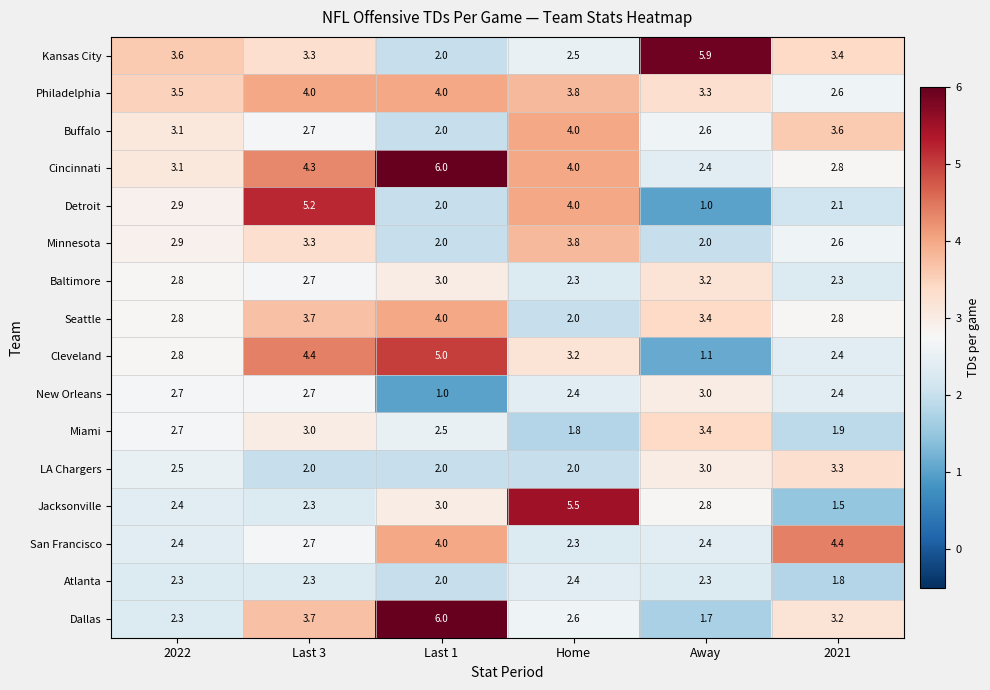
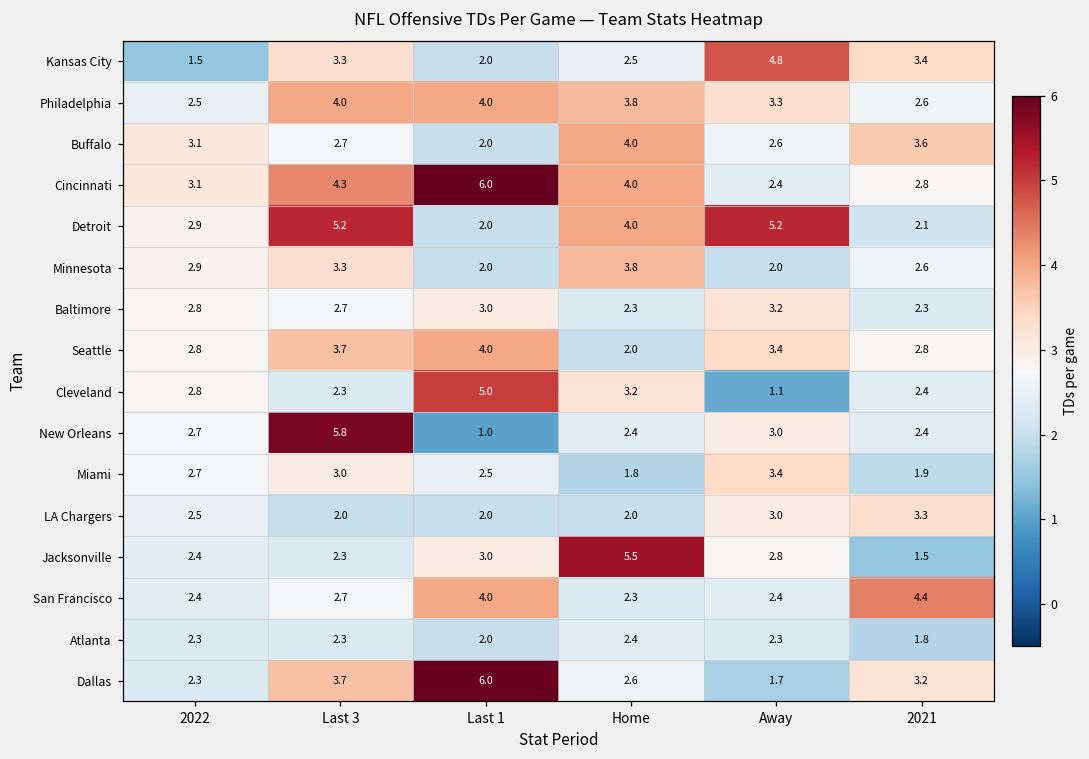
Kansas City, 2022: 3.6 -> 1.5
Kansas City, Away: 5.9 -> 4.8
Philadelphia, 2022: 3.5 -> 2.5
Detroit, Away: 1.0 -> 5.2
Cleveland, Last 3: 4.4 -> 2.3
New Orleans, Last 3: 2.7 -> 5.8
